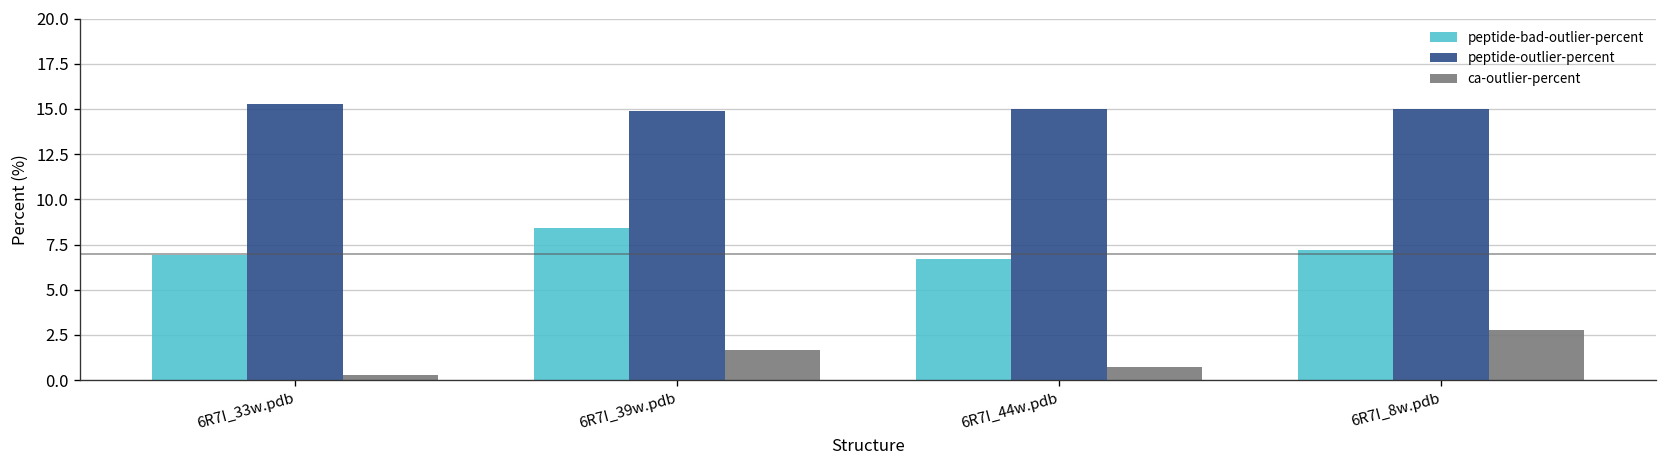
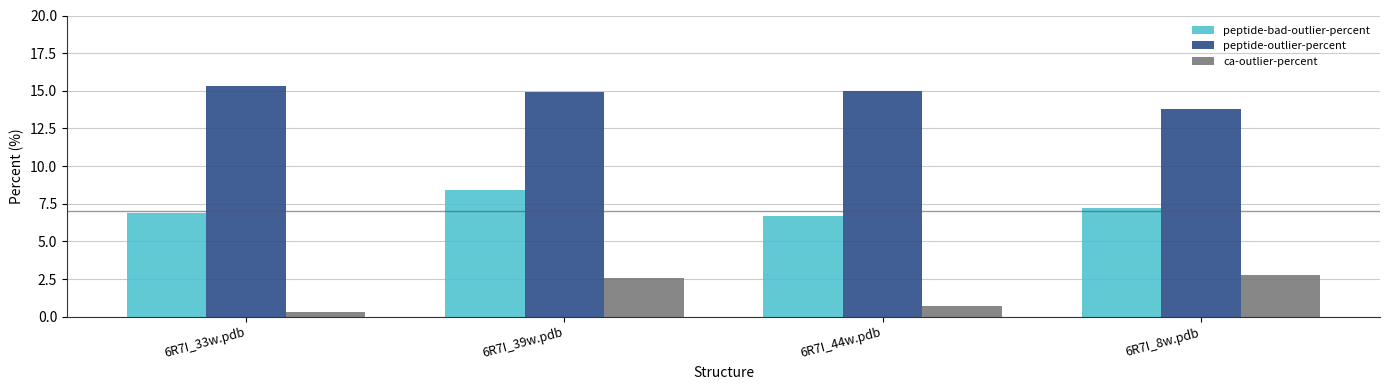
ca-outlier-percent, 6R7I_39w.pdb: 1.7 -> 2.6
peptide-outlier-percent, 6R7I_8w.pdb: 15.0 -> 13.8
